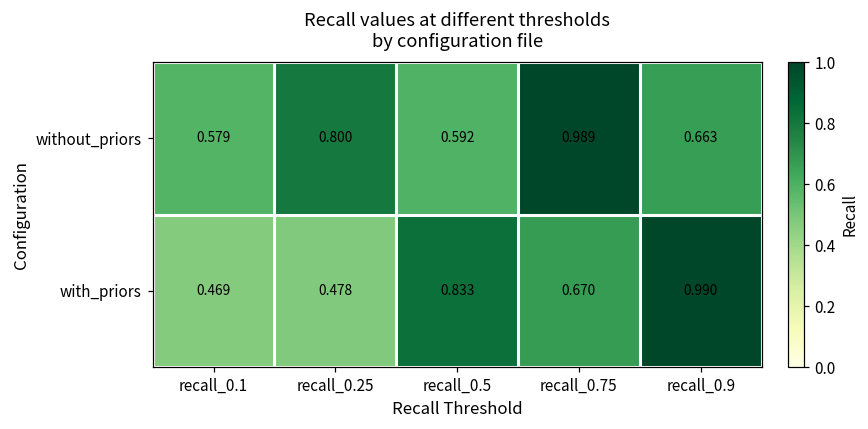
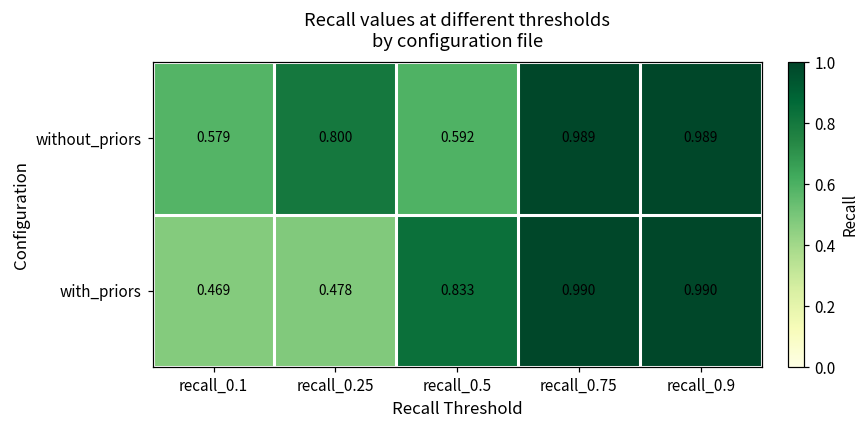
without_priors, recall_0.9: 0.663 -> 0.989
with_priors, recall_0.75: 0.670 -> 0.990
